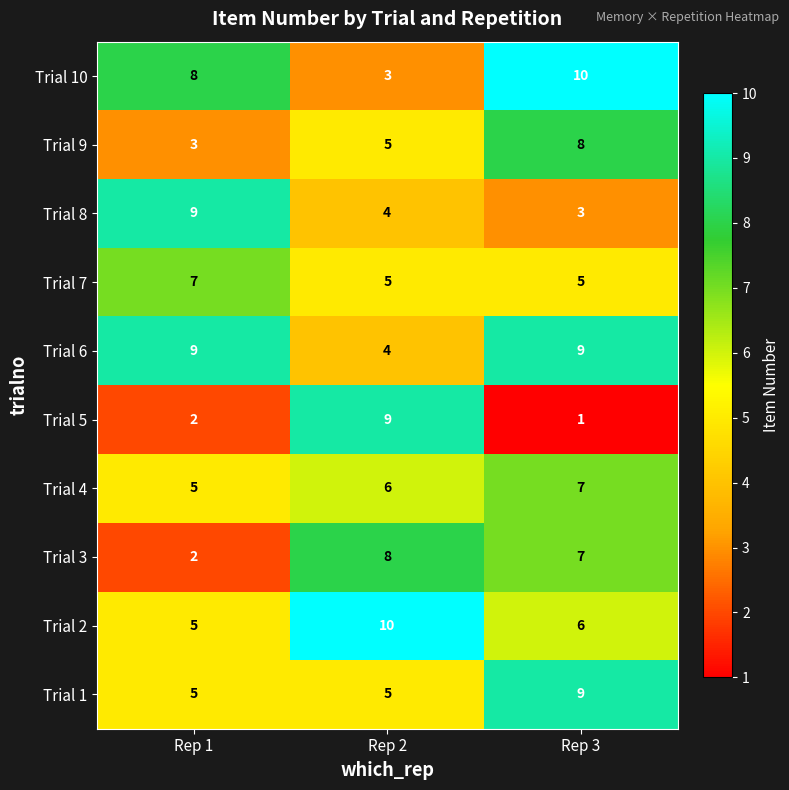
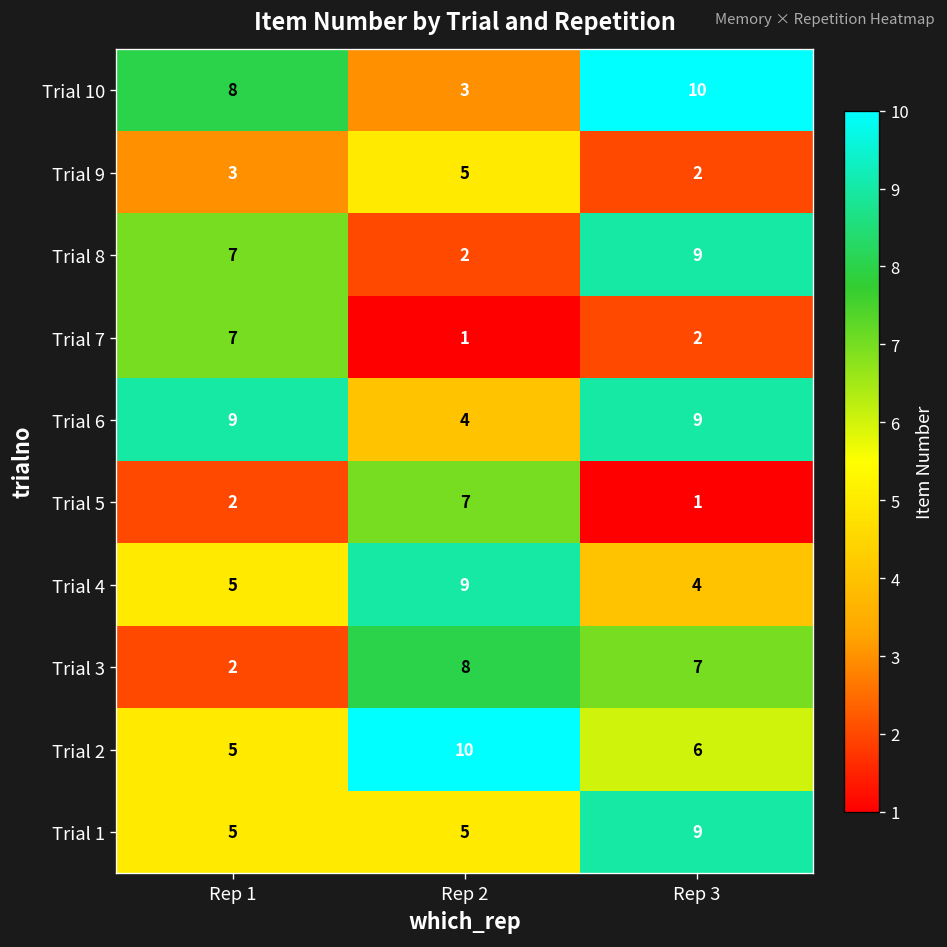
Trial 9, Rep 3: 8 -> 2
Trial 8, Rep 1: 9 -> 7
Trial 8, Rep 2: 4 -> 2
Trial 8, Rep 3: 3 -> 9
Trial 7, Rep 2: 5 -> 1
Trial 7, Rep 3: 5 -> 2
Trial 5, Rep 2: 9 -> 7
Trial 4, Rep 2: 6 -> 9
Trial 4, Rep 3: 7 -> 4
